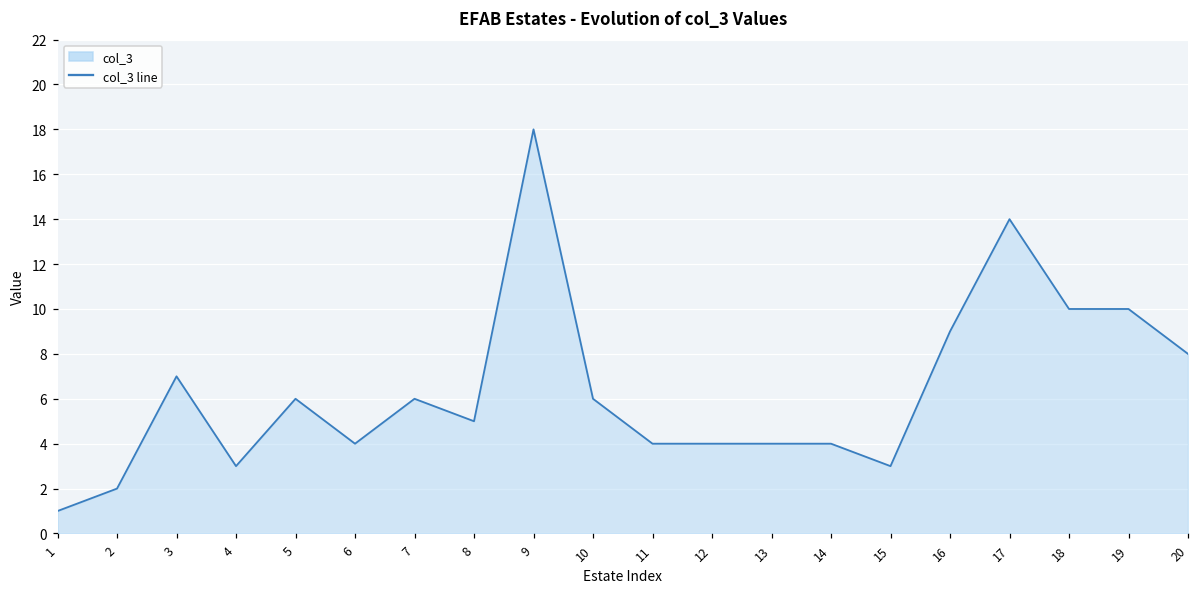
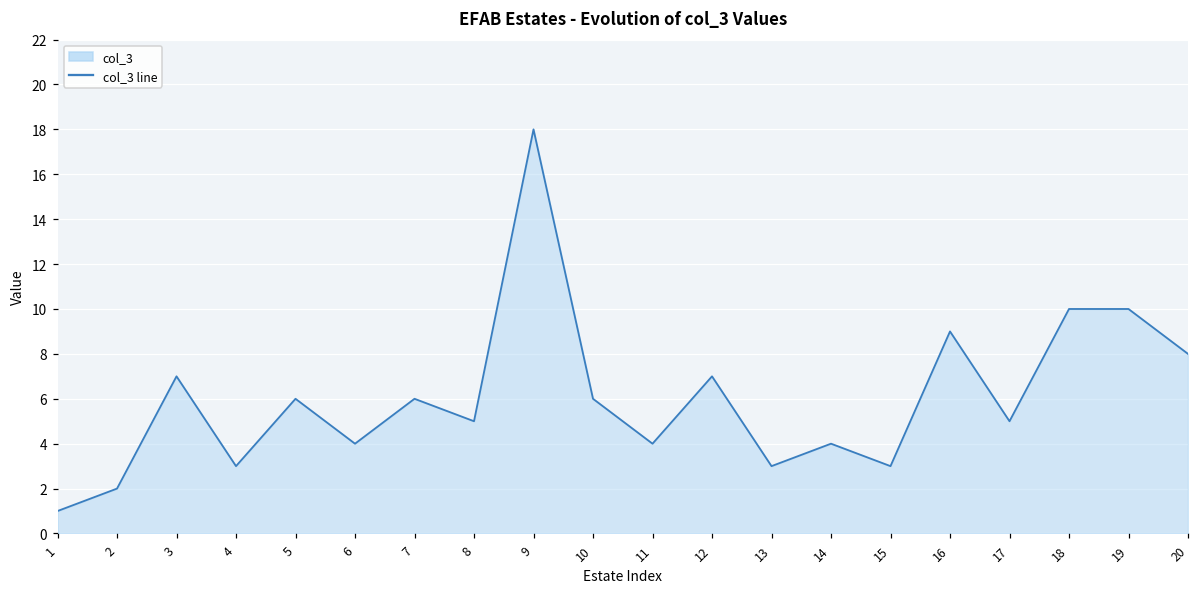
12: 4 -> 7
13: 4 -> 3
17: 14 -> 5
